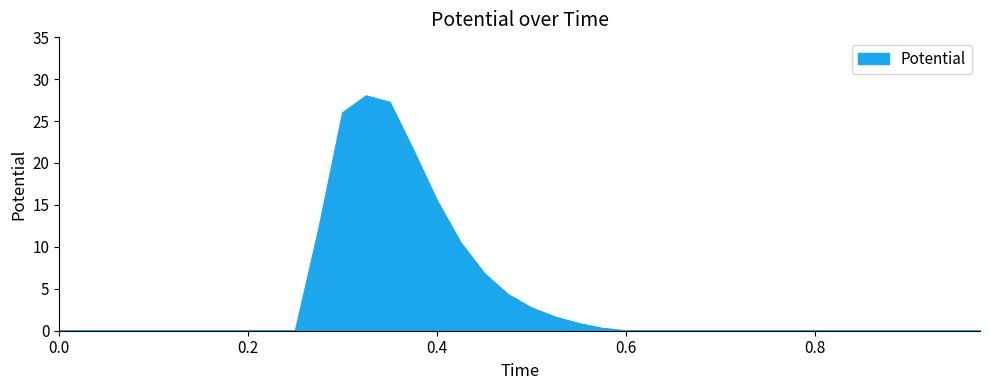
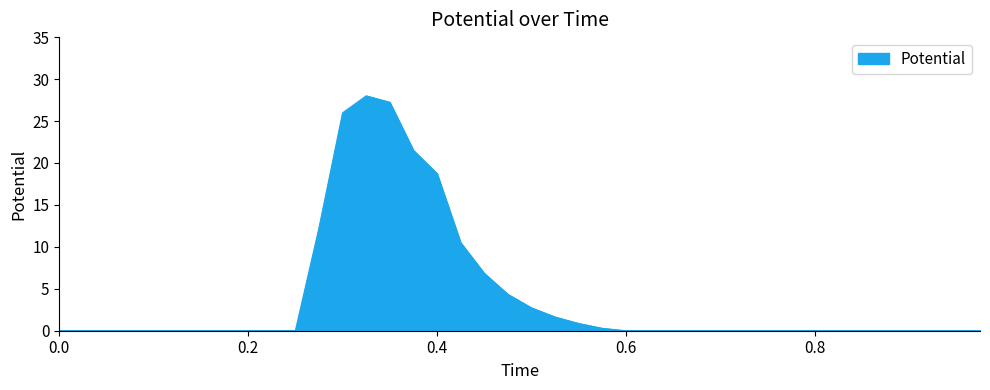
0.4: 16 -> 19
